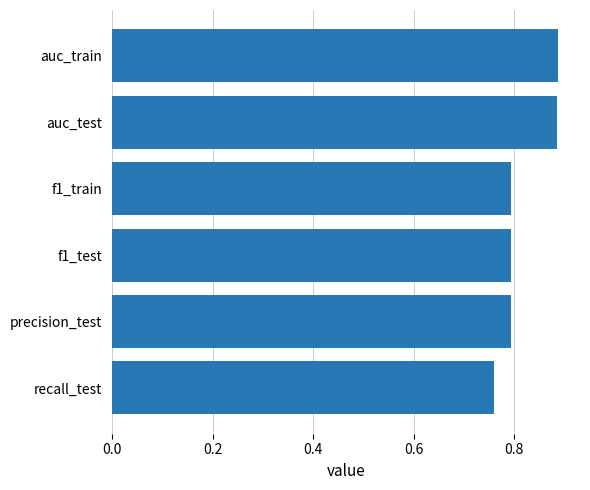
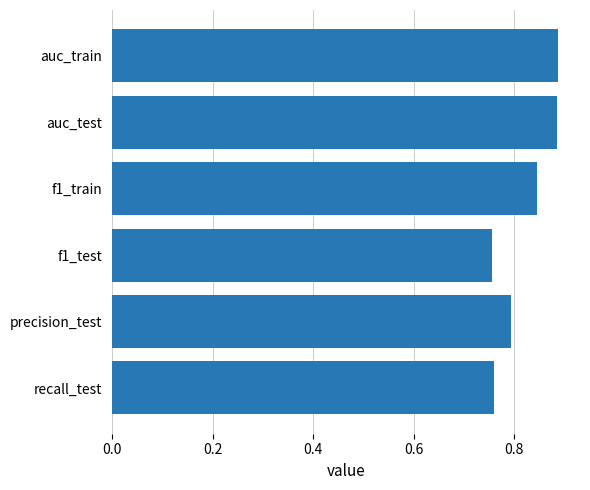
f1_train: 0.79 -> 0.85
f1_test: 0.79 -> 0.76
